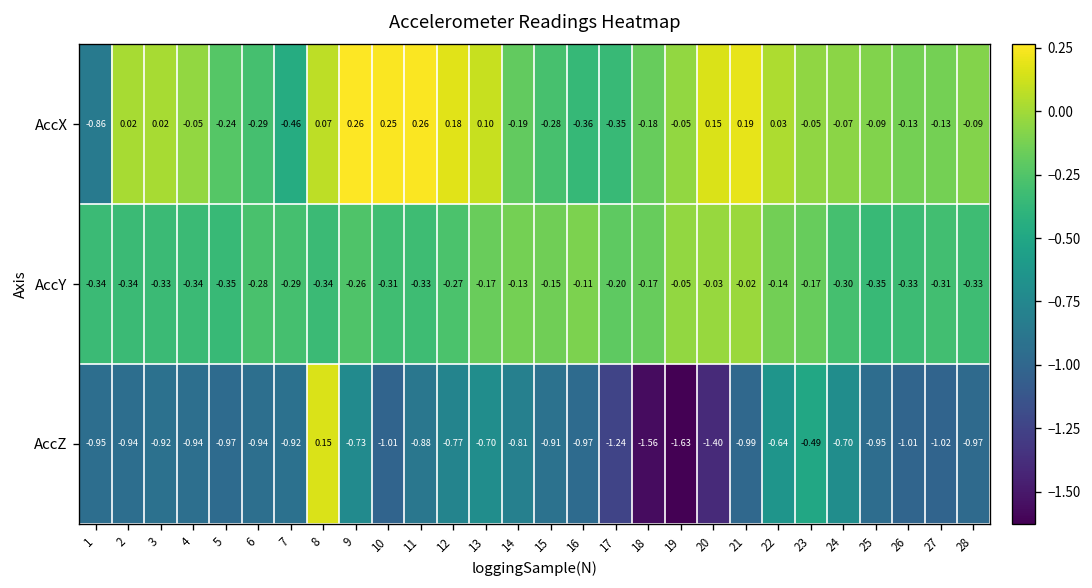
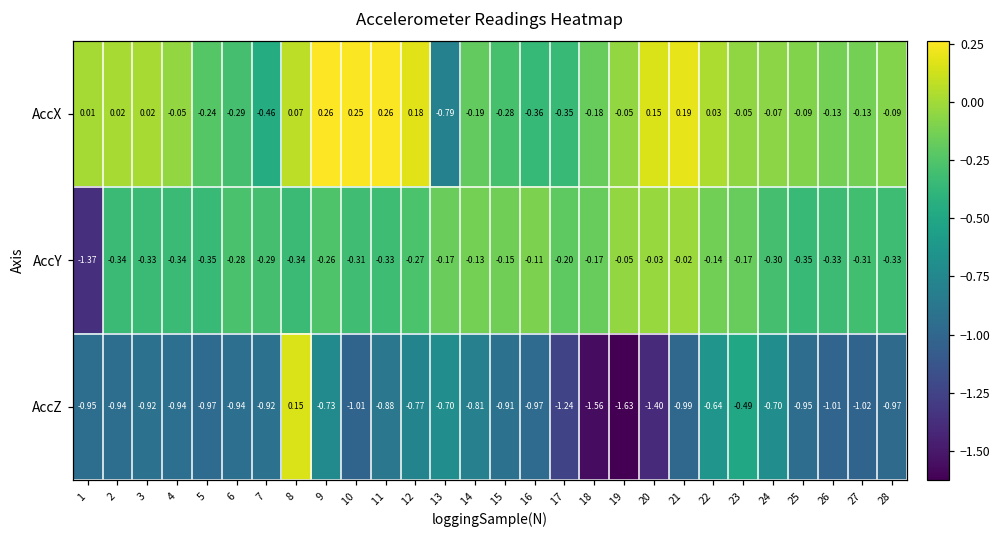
AccX, 1: -0.86 -> 0.01
AccX, 13: 0.10 -> -0.79
AccY, 1: -0.34 -> -1.37
